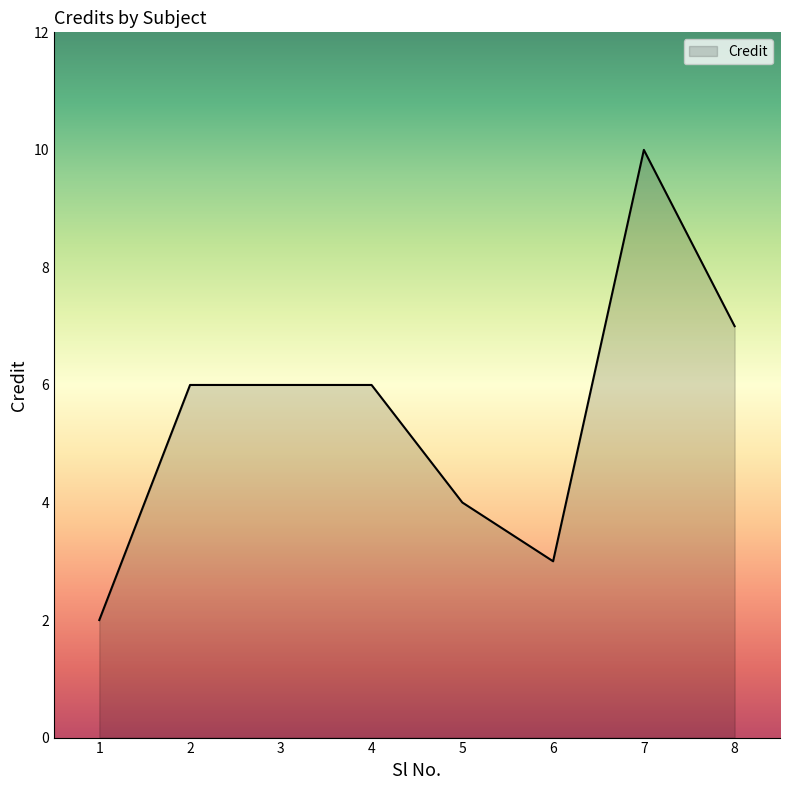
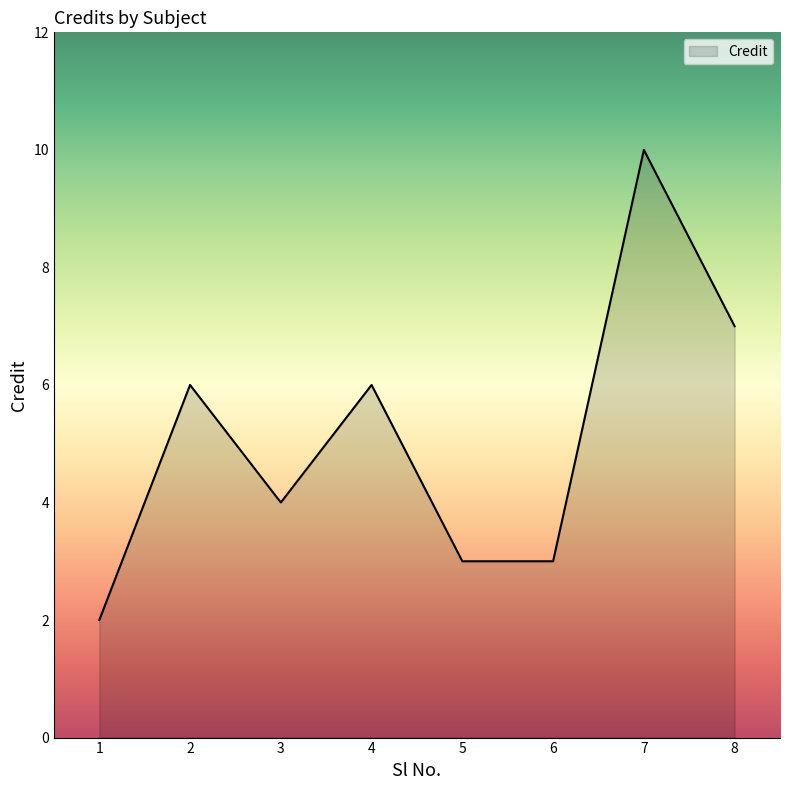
3: 6 -> 4
5: 4 -> 3
